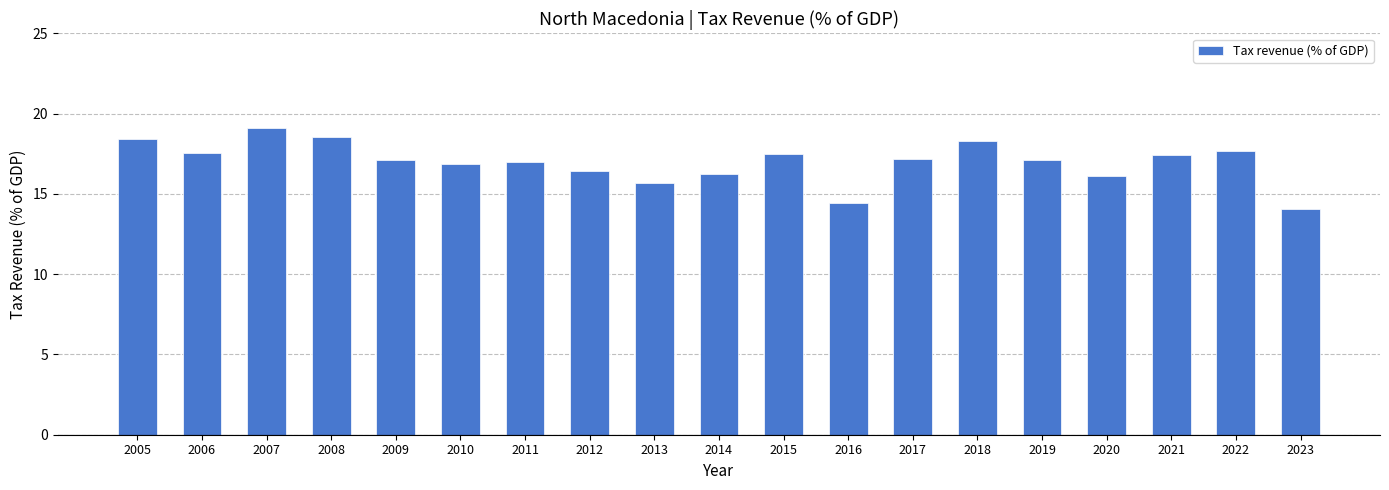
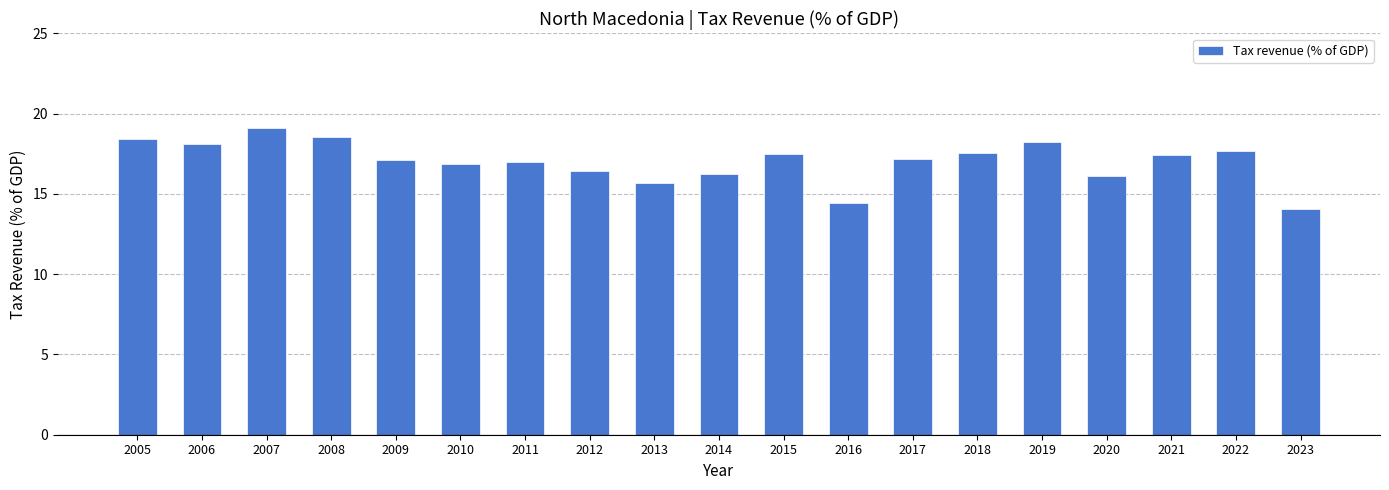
2006: 17.5 -> 18.1
2018: 18.3 -> 17.6
2019: 17.1 -> 18.2
